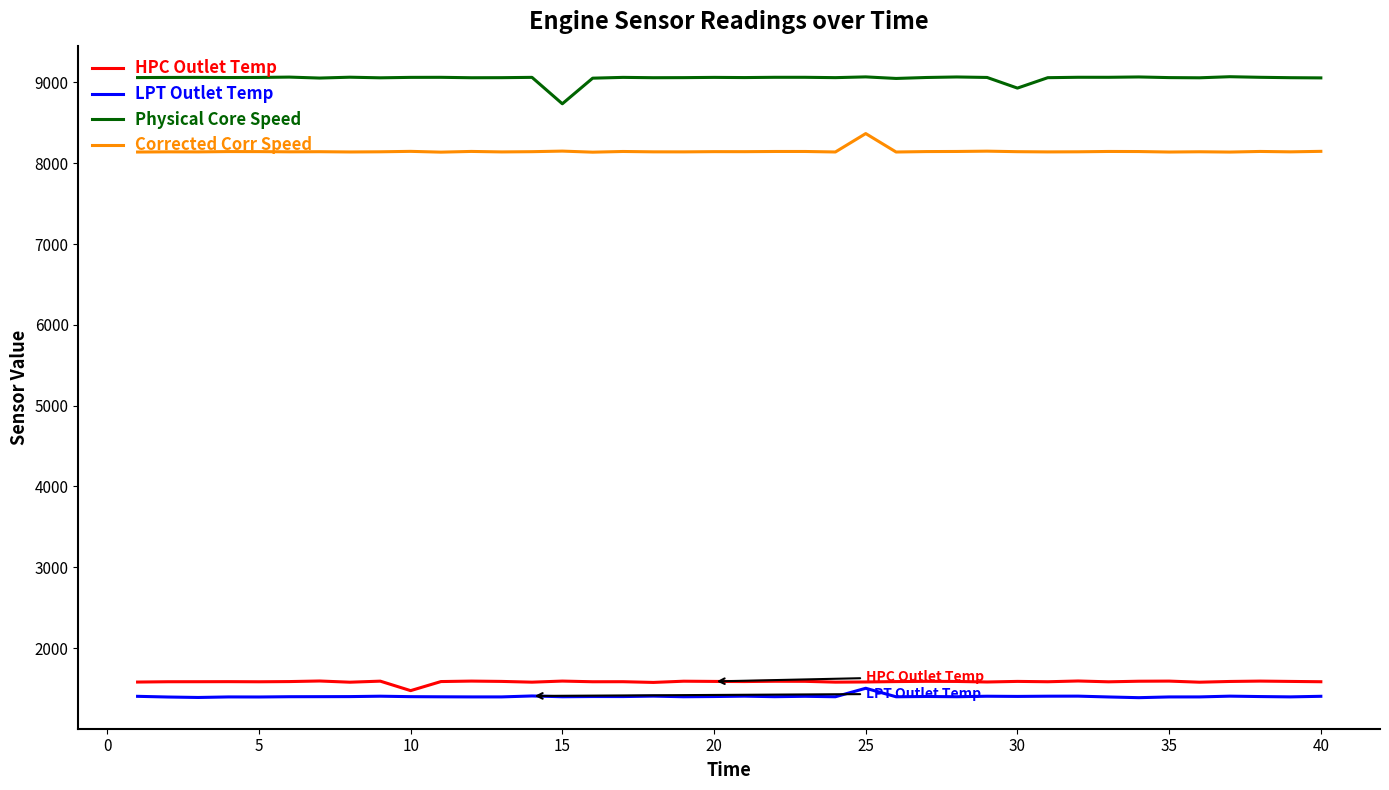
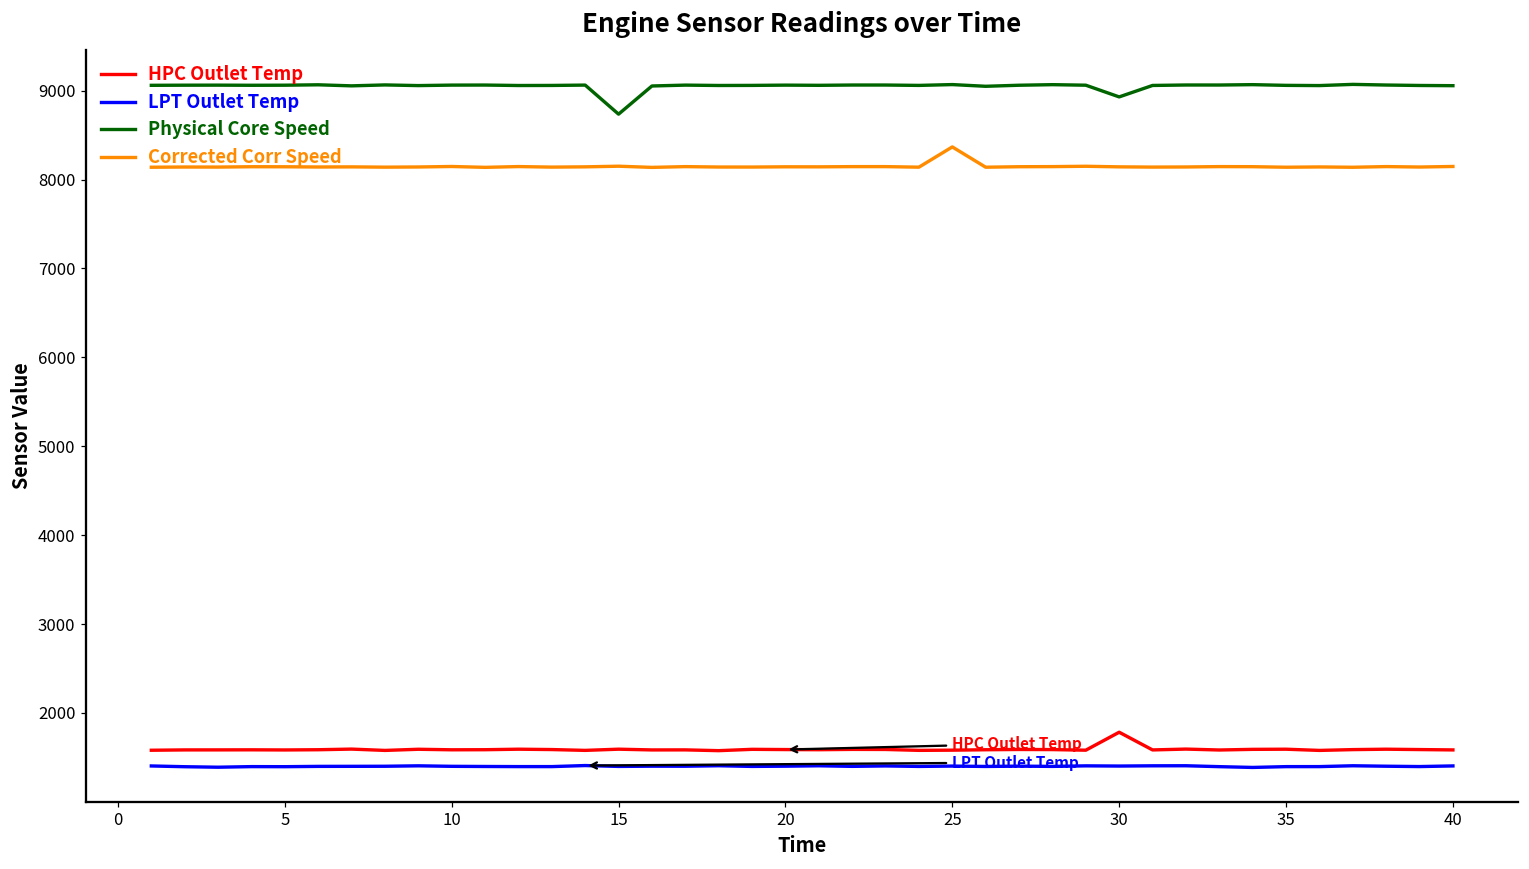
HPC Outlet Temp, 10: 1500 -> 1600
LPT Outlet Temp, 25: 1500 -> 1400
HPC Outlet Temp, 30: 1600 -> 1800
